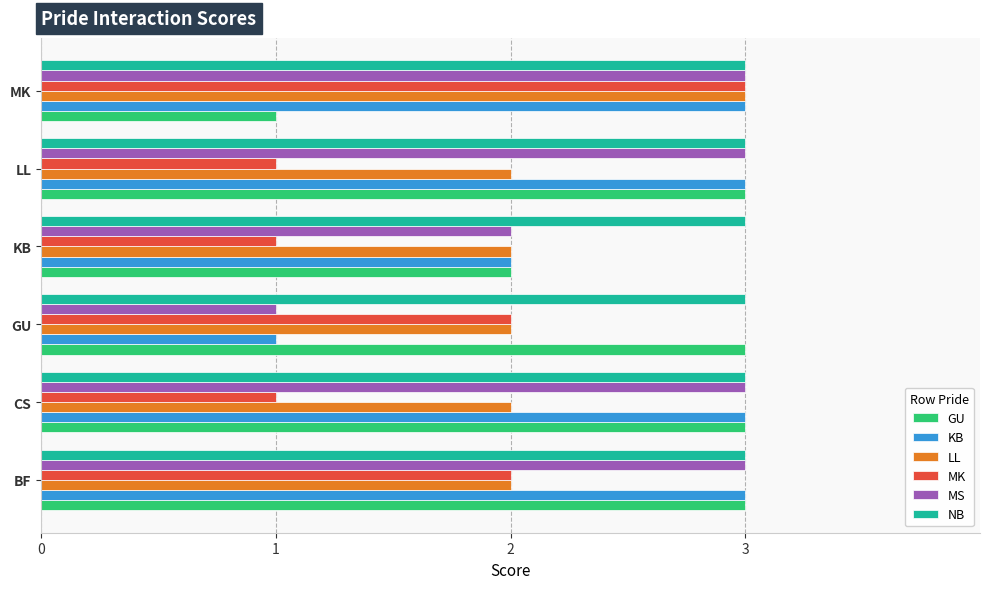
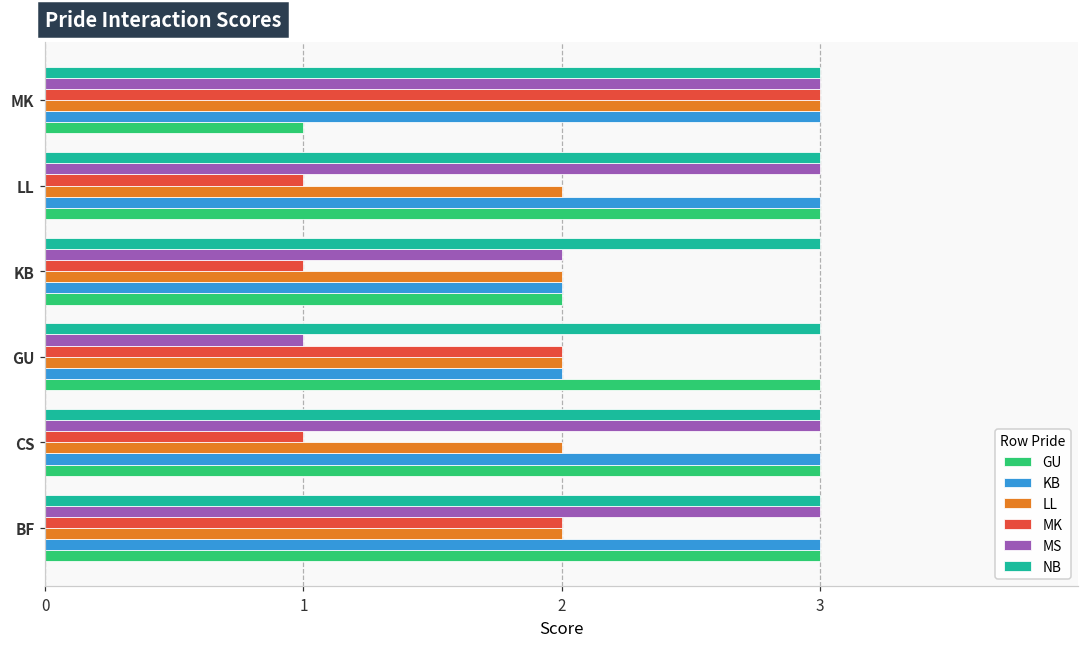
KB, GU: 1 -> 2
